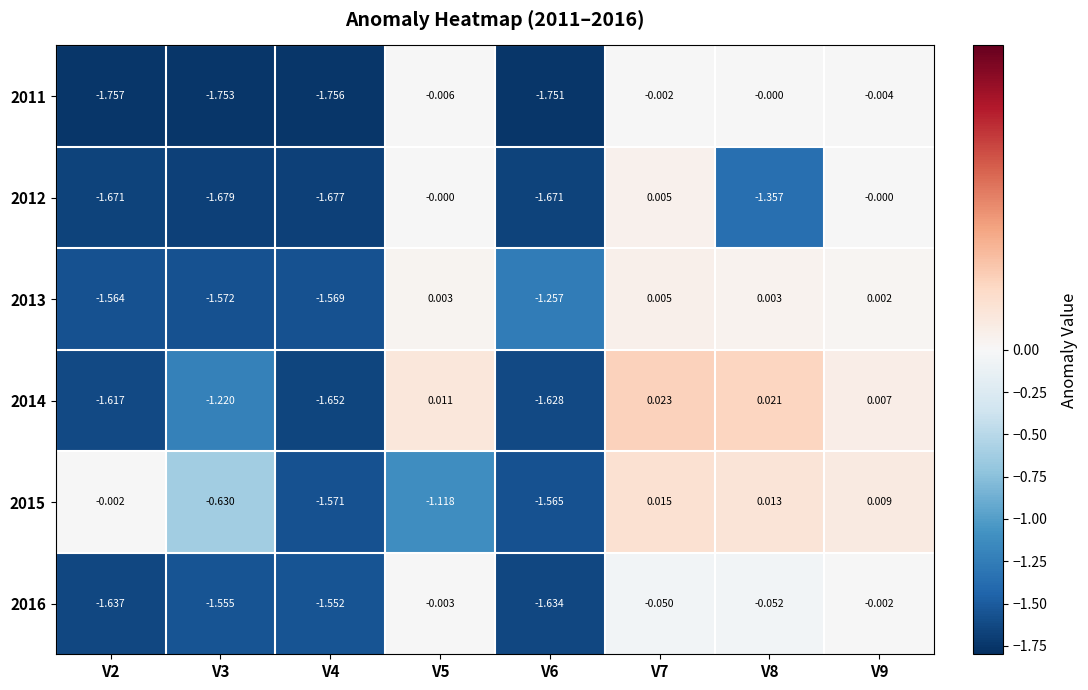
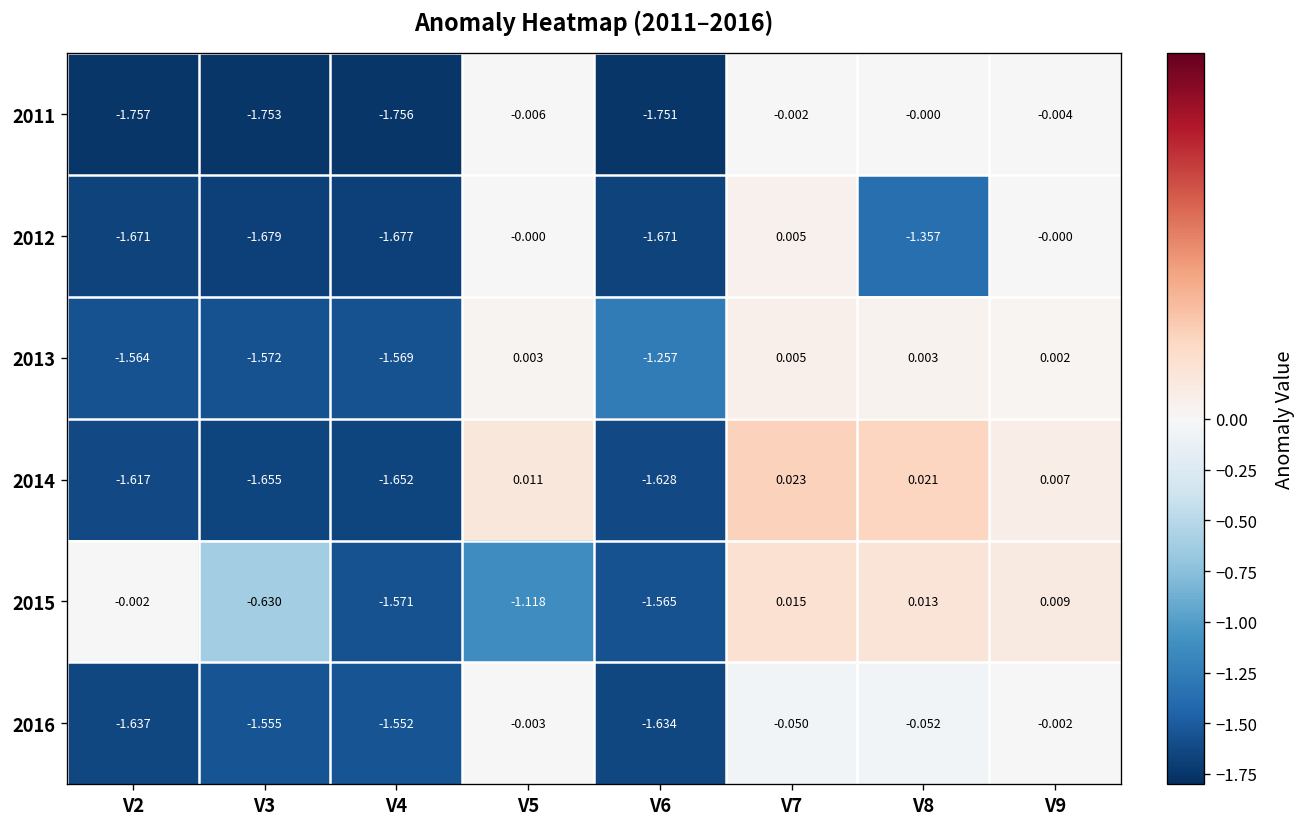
2014, V3: -1.220 -> -1.655
